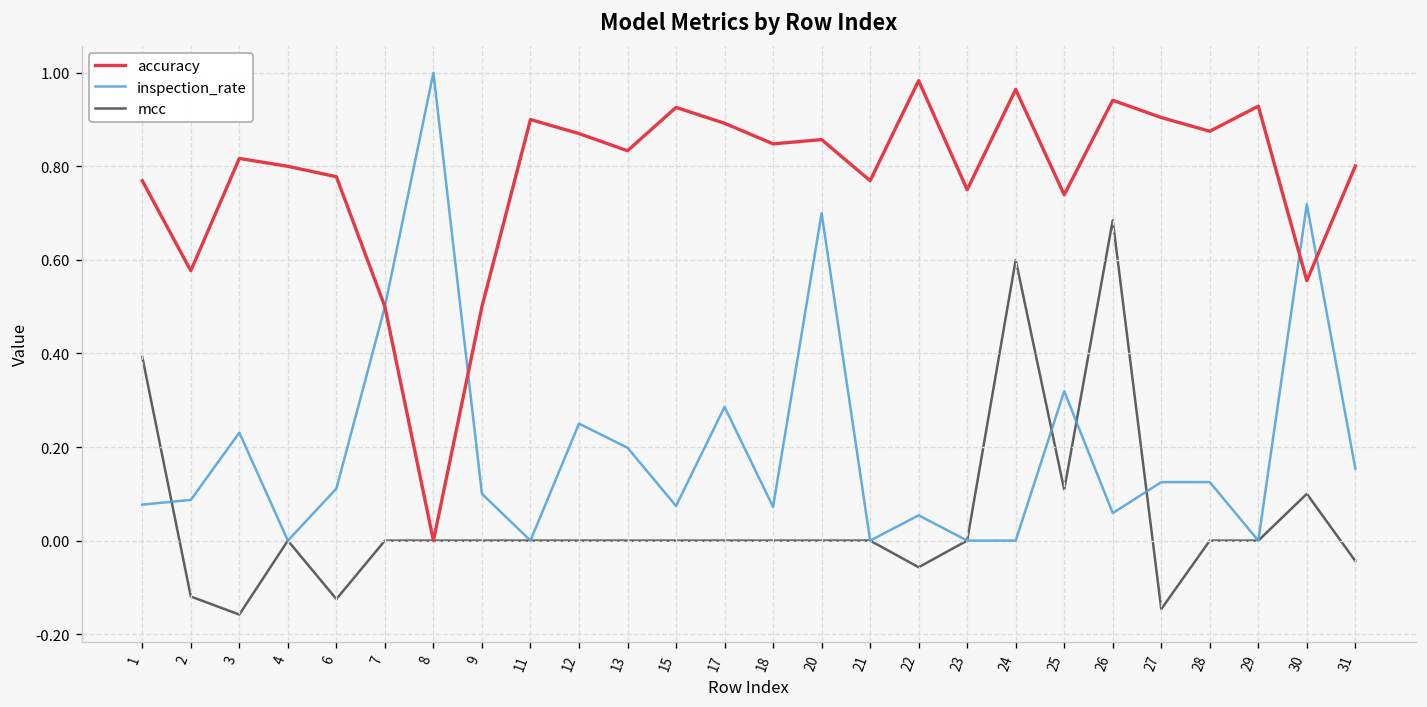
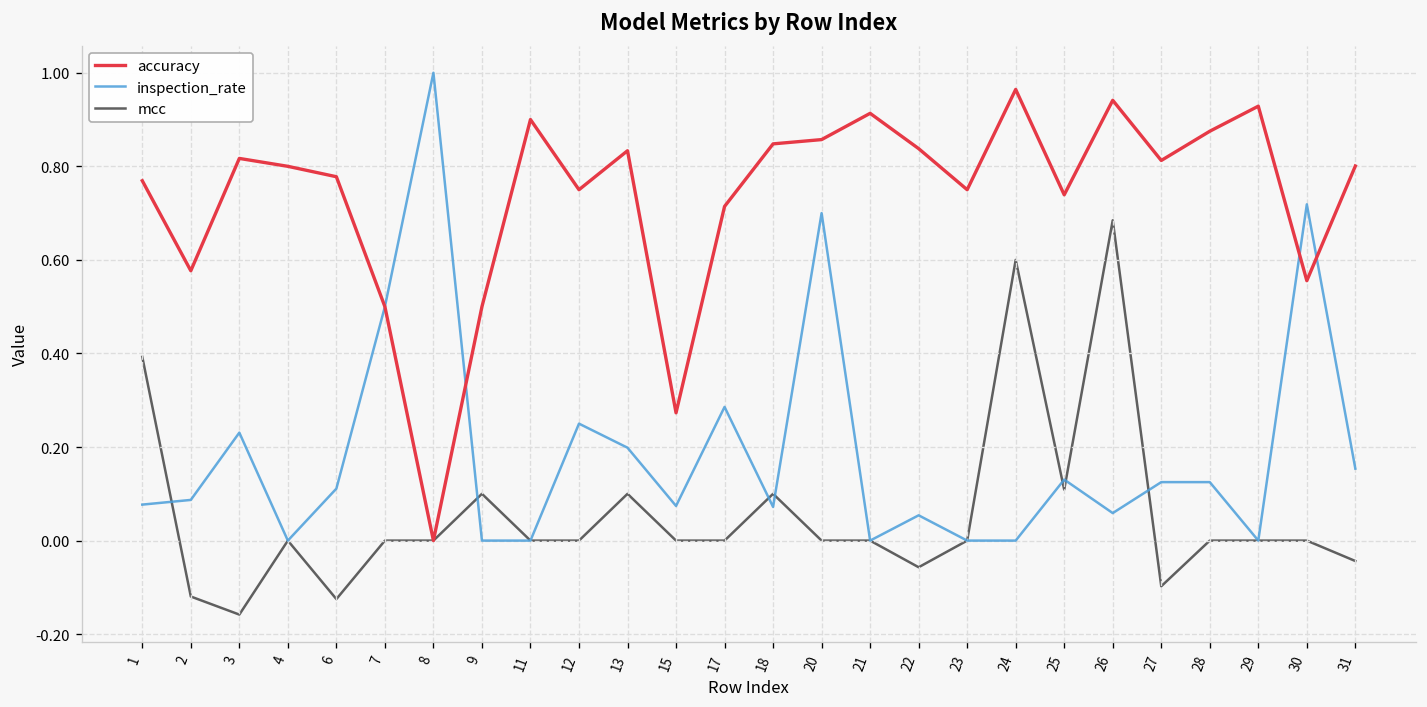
inspection_rate, 9: 0.1 -> 0.0
mcc, 9: 0.0 -> 0.1
accuracy, 12: 0.87 -> 0.75
mcc, 13: 0.0 -> 0.1
accuracy, 15: 0.93 -> 0.27
accuracy, 17: 0.89 -> 0.71
mcc, 18: 0.0 -> 0.1
accuracy, 21: 0.77 -> 0.91
accuracy, 22: 0.98 -> 0.84
inspection_rate, 25: 0.32 -> 0.13
accuracy, 27: 0.90 -> 0.81
mcc, 27: -0.15 -> -0.10
mcc, 30: 0.1 -> 0.0
